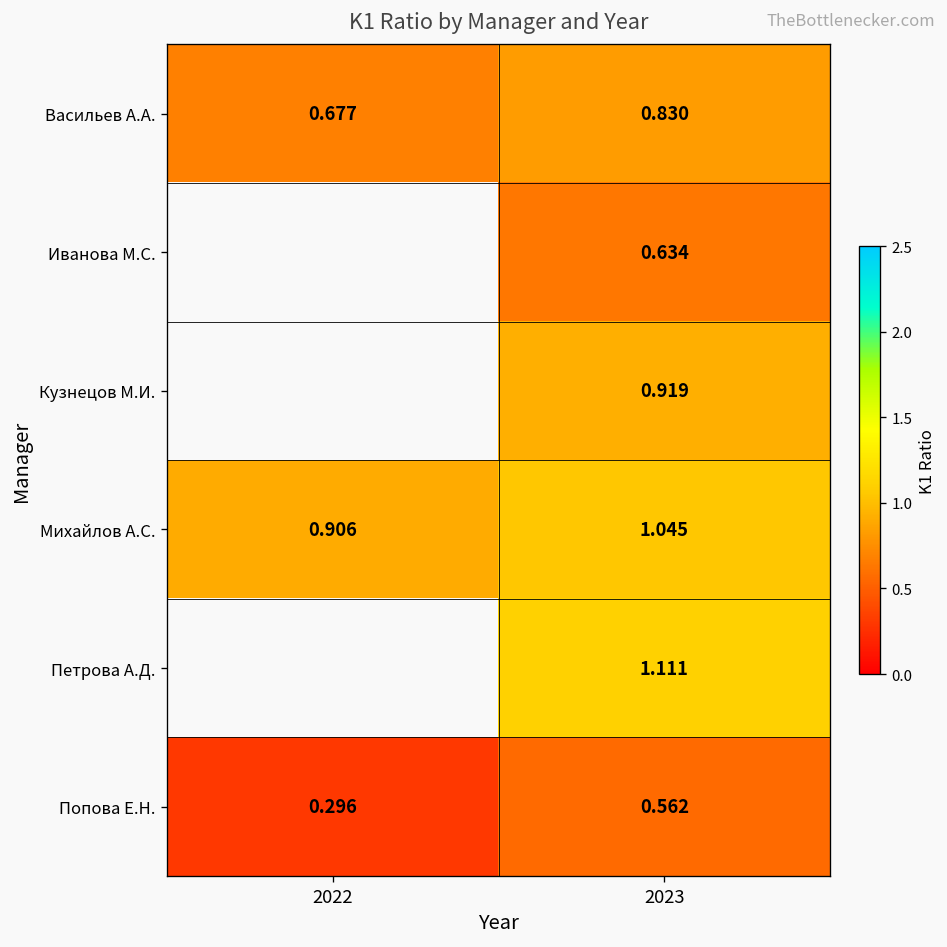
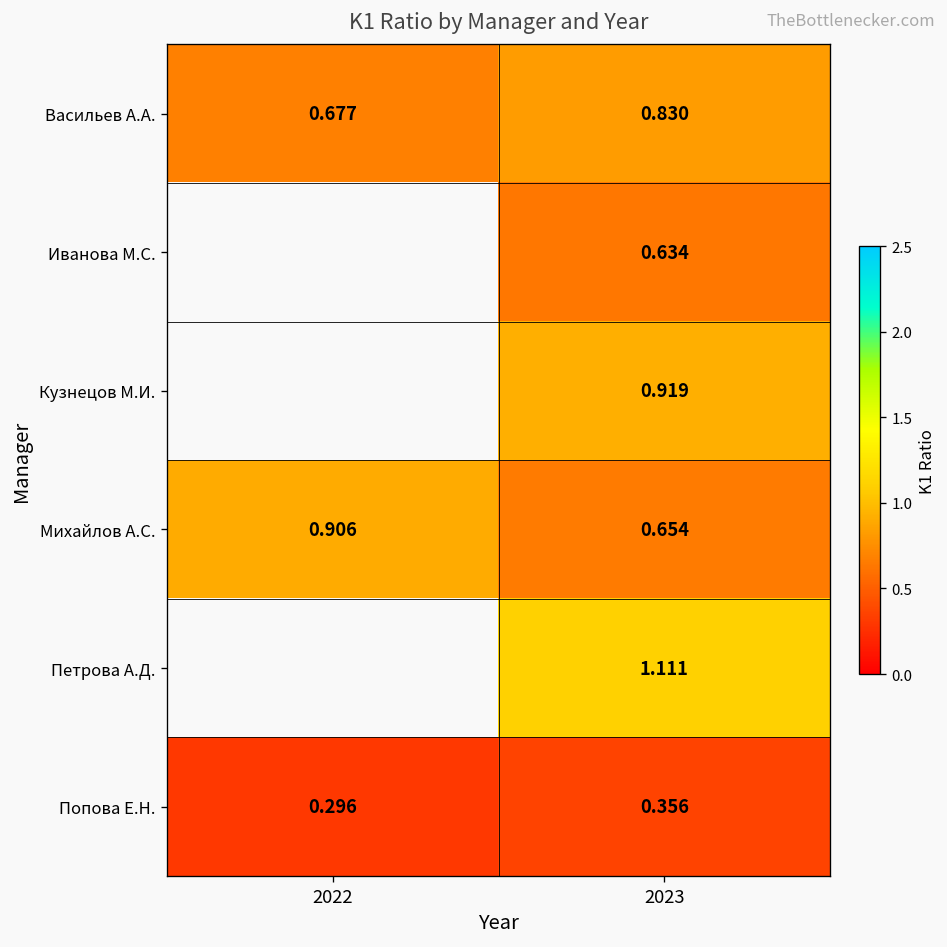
Михайлов А.С., 2023: 1.045 -> 0.654
Попова Е.Н., 2023: 0.562 -> 0.356
